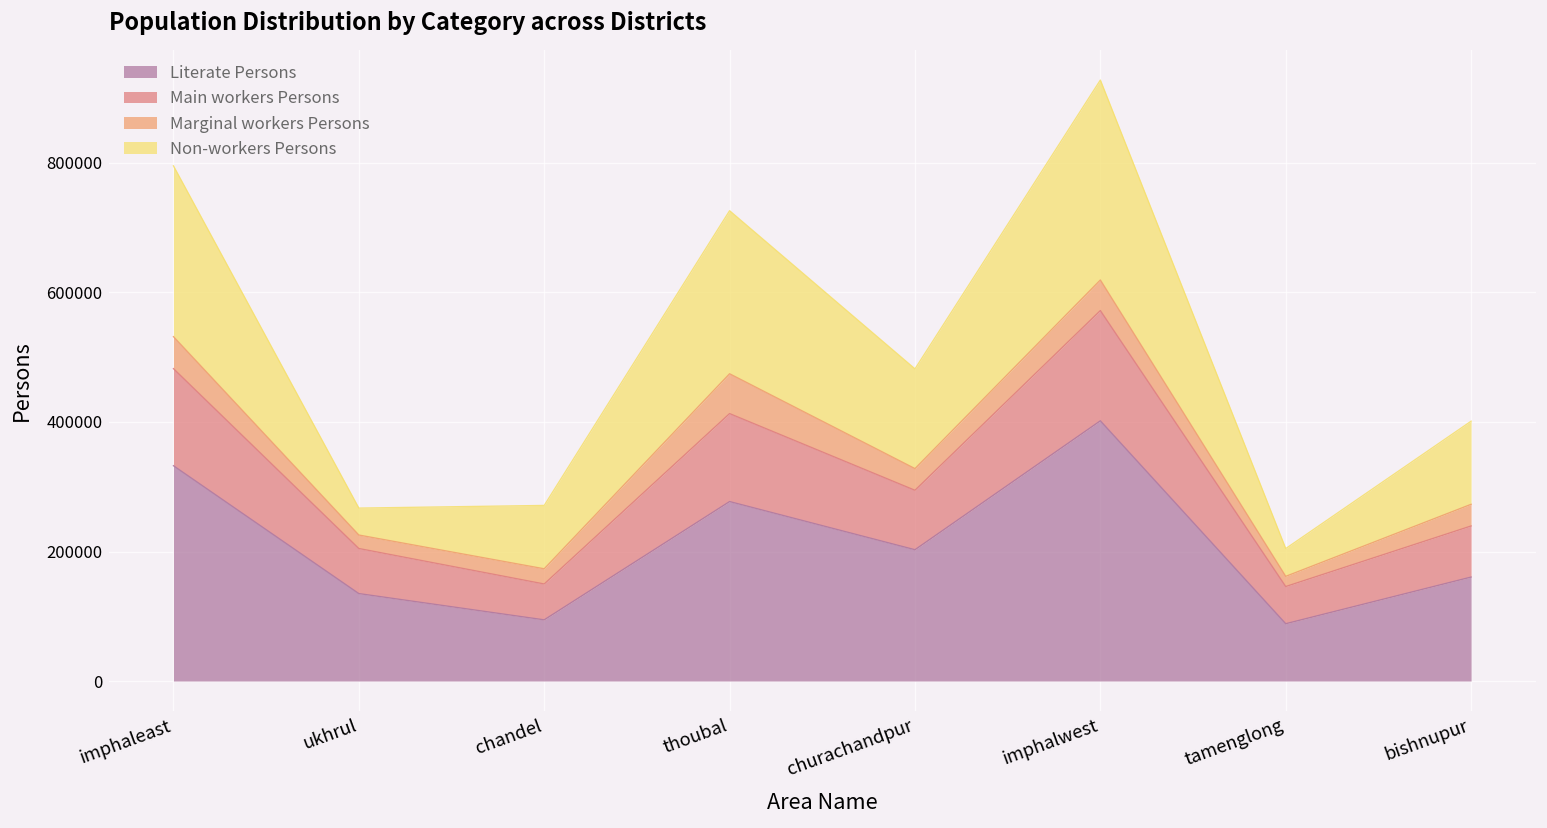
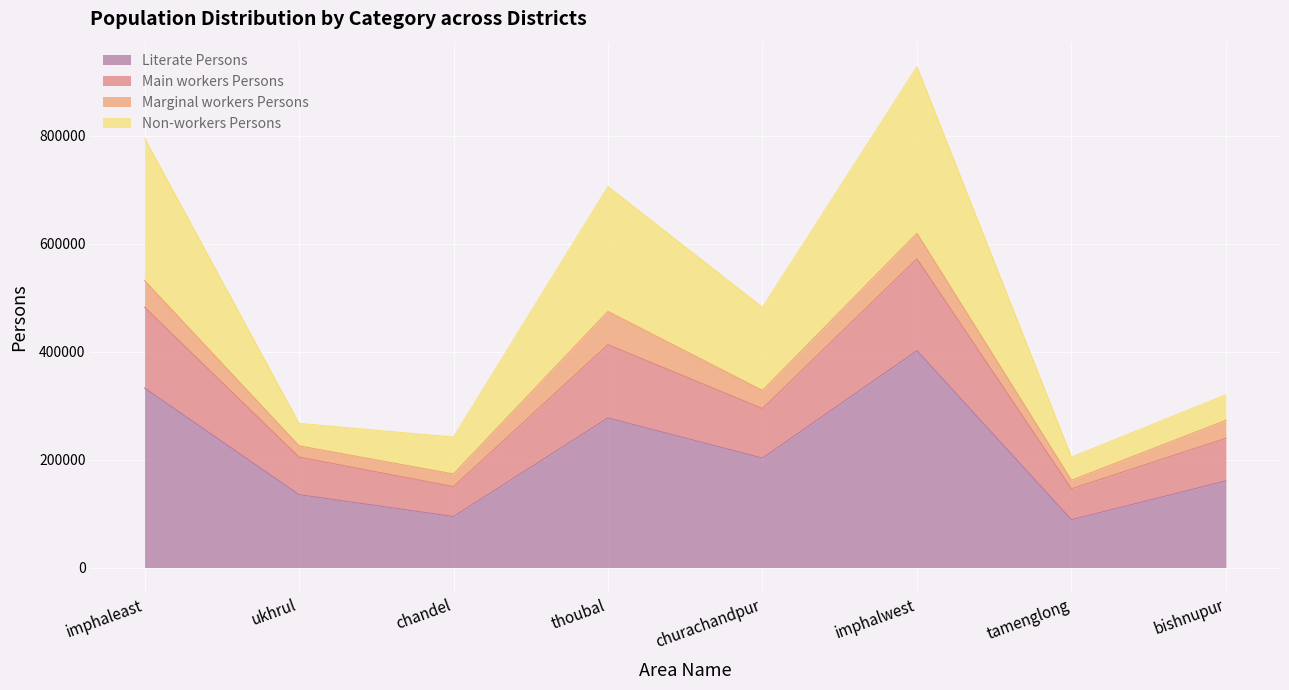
Non-workers Persons, chandel: 100000 -> 70000
Non-workers Persons, thoubal: 250000 -> 230000
Non-workers Persons, bishnupur: 130000 -> 50000
